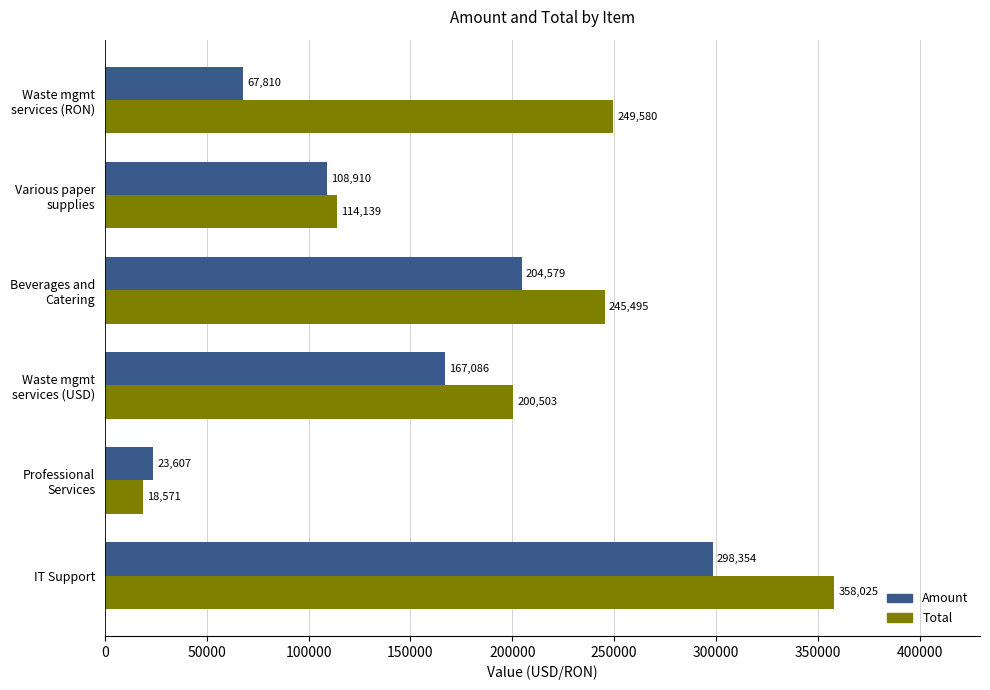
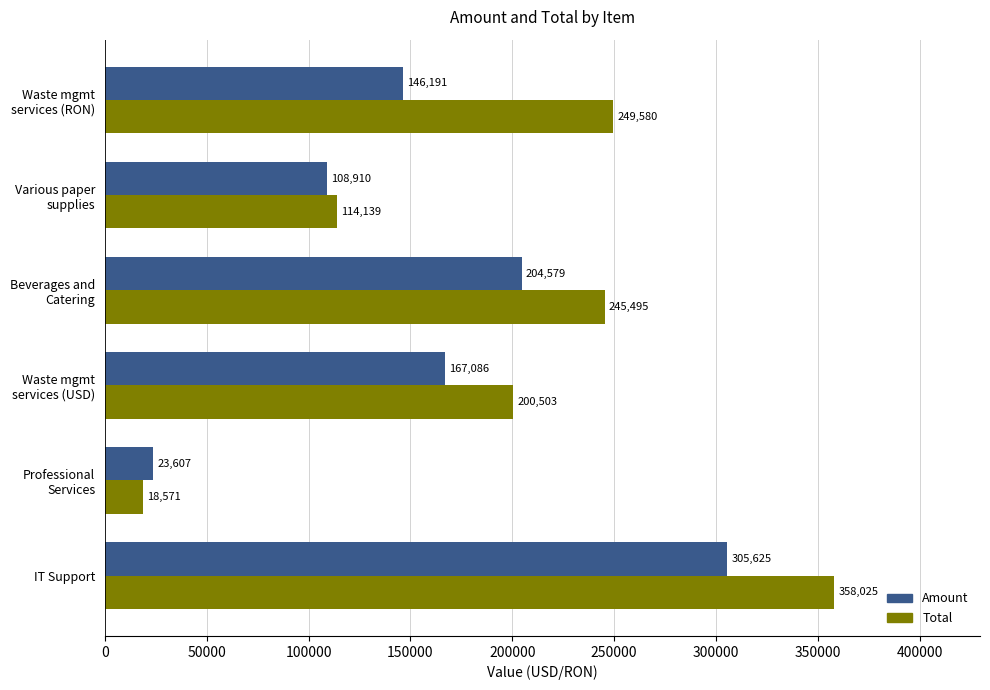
Amount, Waste mgmt services (RON): 67,810 -> 146,191
Amount, IT Support: 298,354 -> 305,625
